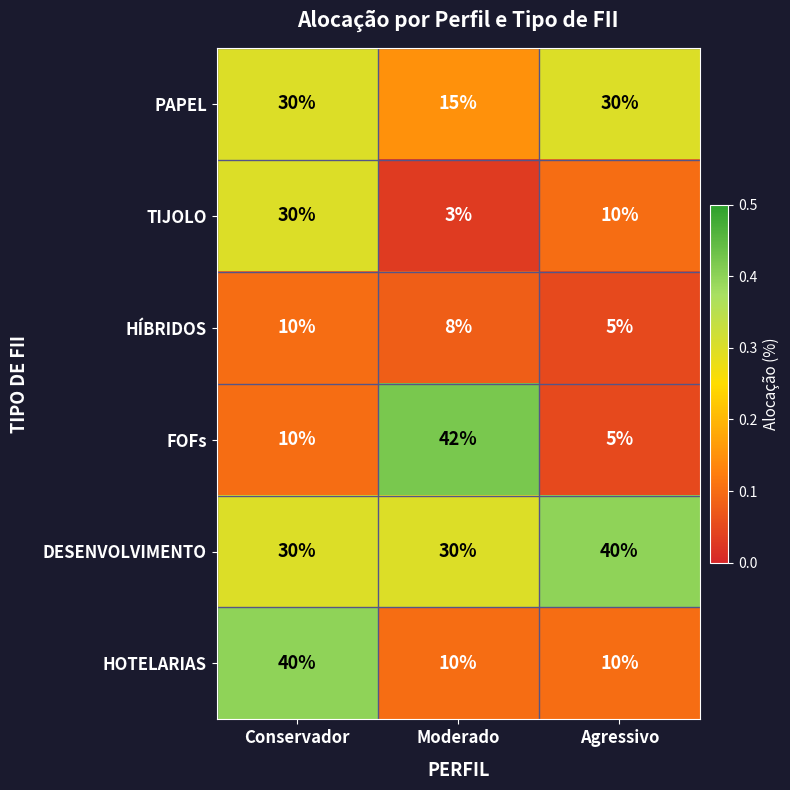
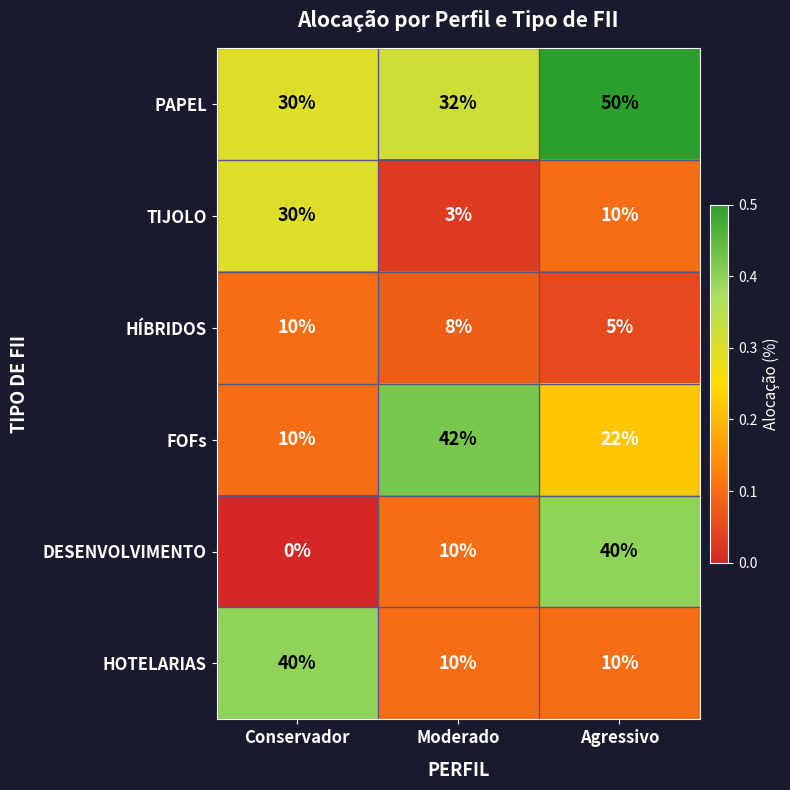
PAPEL, Moderado: 15% -> 32%
PAPEL, Agressivo: 30% -> 50%
FOFs, Agressivo: 5% -> 22%
DESENVOLVIMENTO, Conservador: 30% -> 0%
DESENVOLVIMENTO, Moderado: 30% -> 10%
